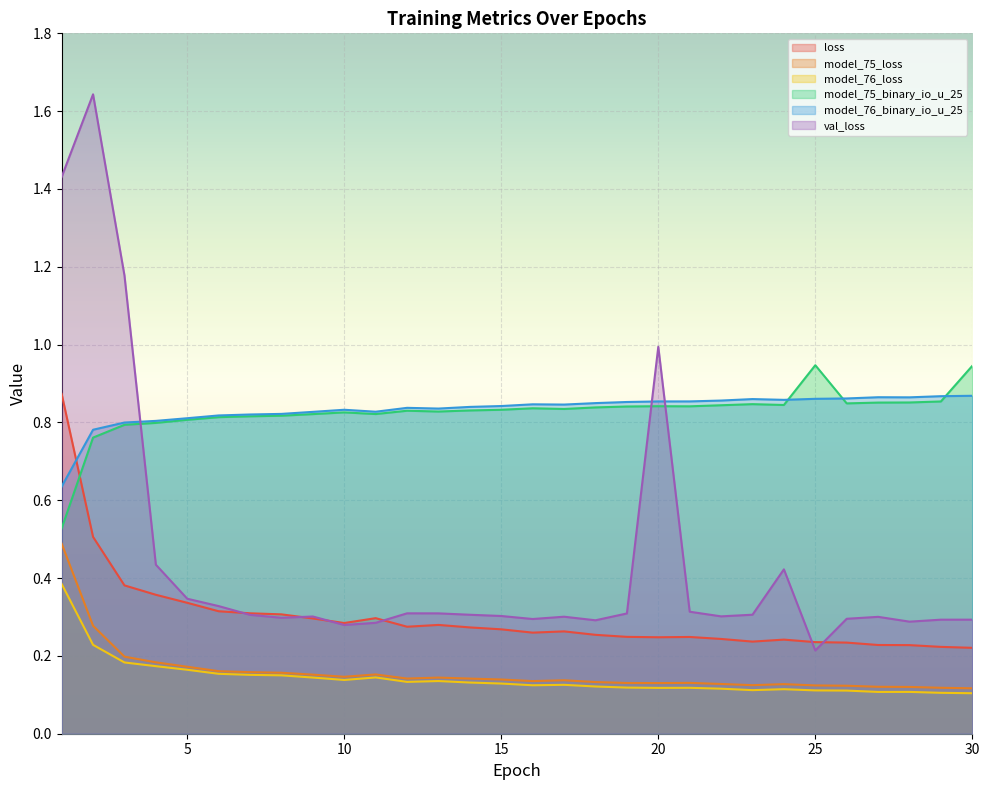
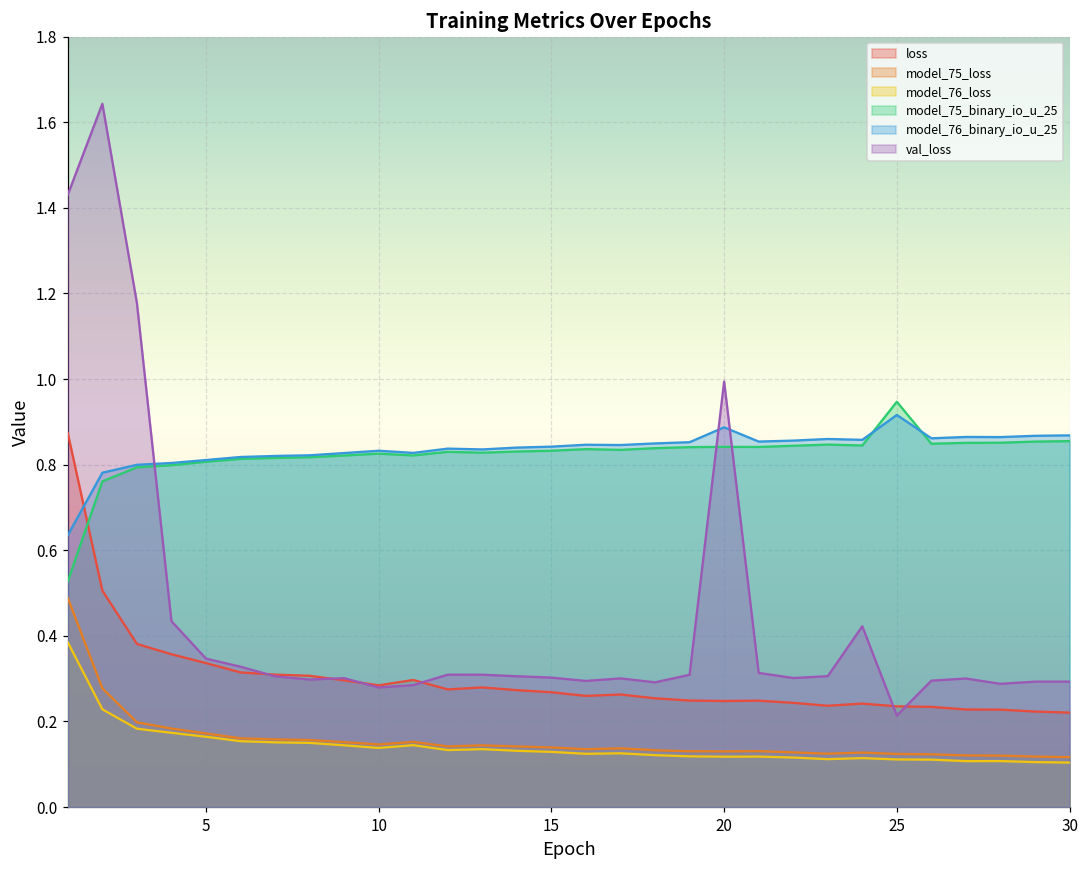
model_76_binary_io_u_25, 20: 0.85 -> 0.89
model_76_binary_io_u_25, 25: 0.86 -> 0.92
model_75_binary_io_u_25, 30: 0.95 -> 0.86
